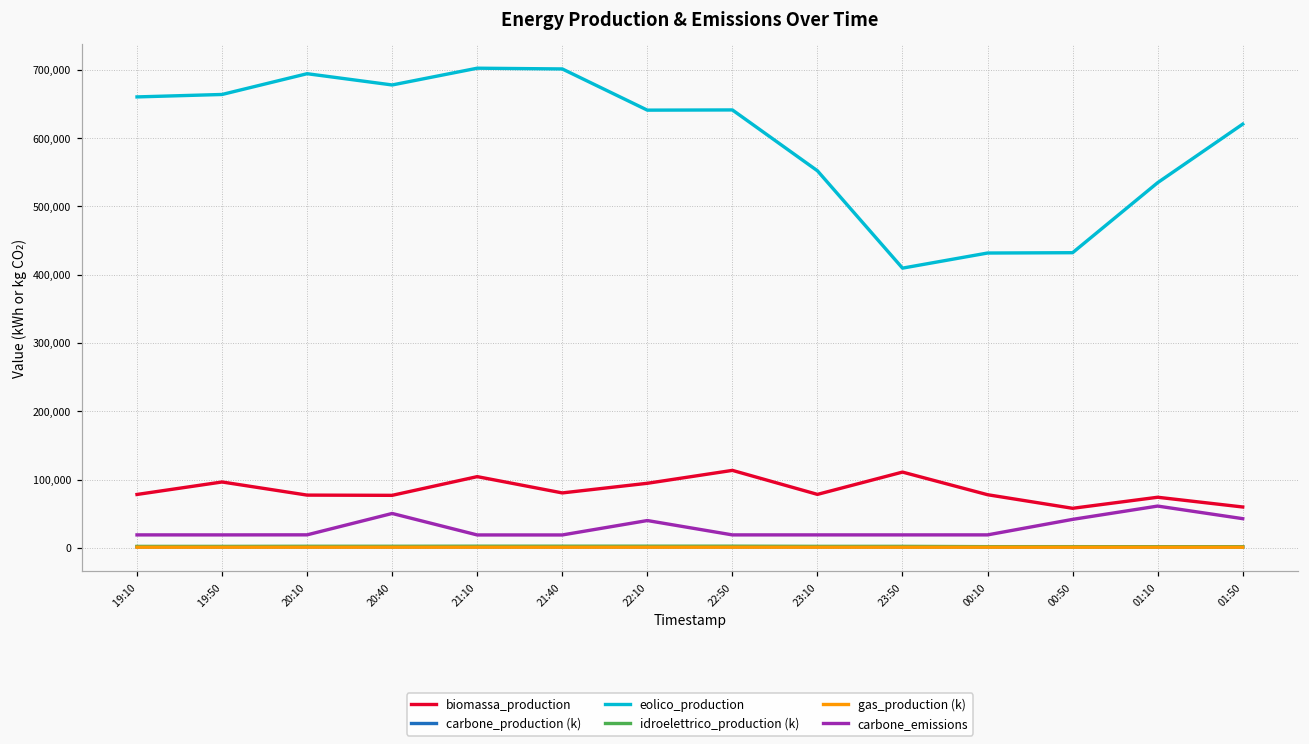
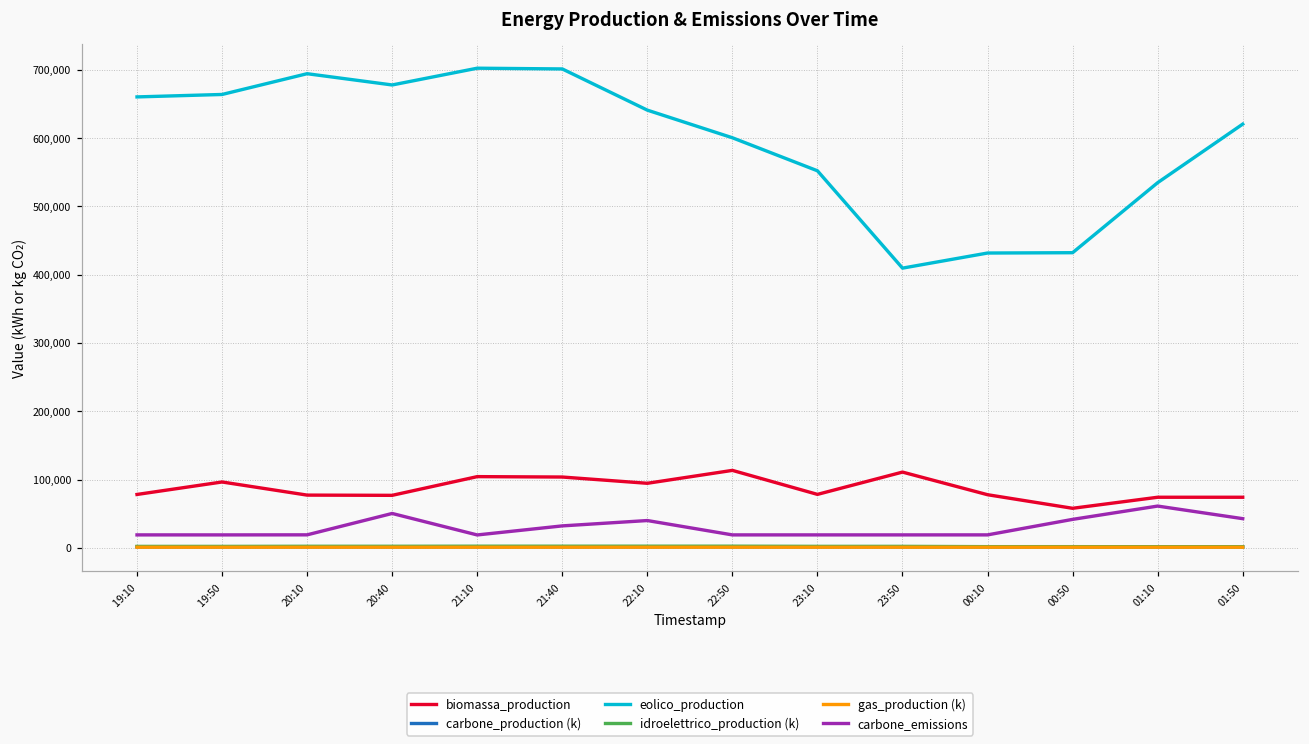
biomassa_production, 21:40: 80,000 -> 100,000
carbone_emissions, 21:40: 20,000 -> 30,000
eolico_production, 22:50: 640,000 -> 600,000
biomassa_production, 01:50: 60,000 -> 70,000
